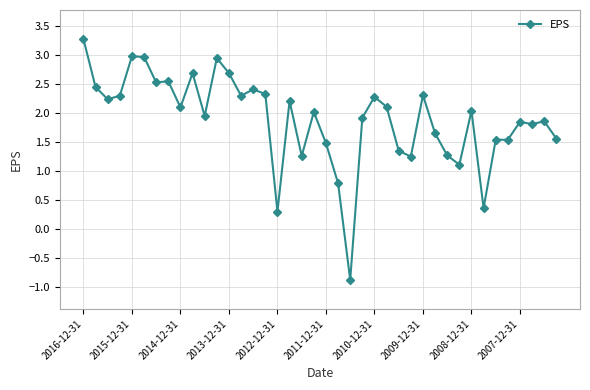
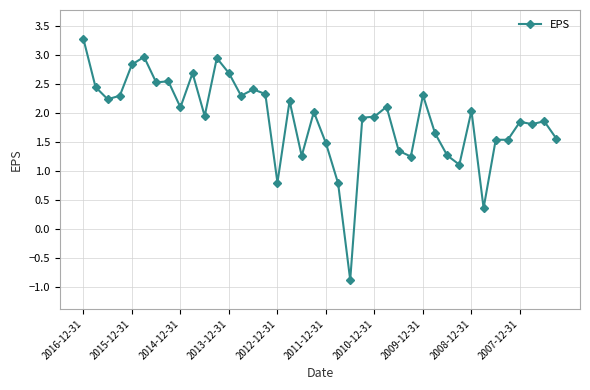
2015-12-31: 3.0 -> 2.8
2012-12-31: 0.3 -> 0.8
2010-12-31: 2.3 -> 1.9
